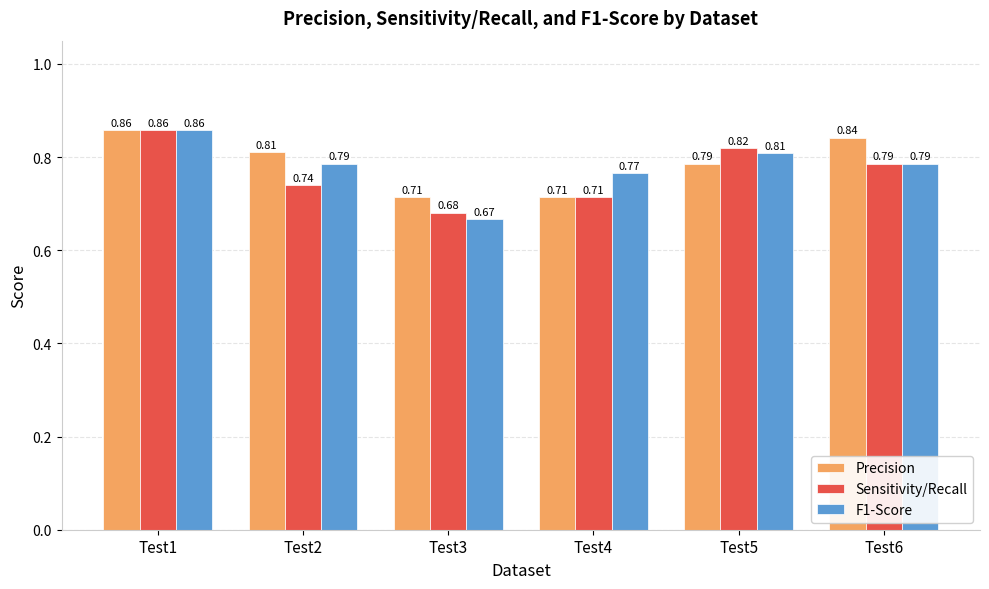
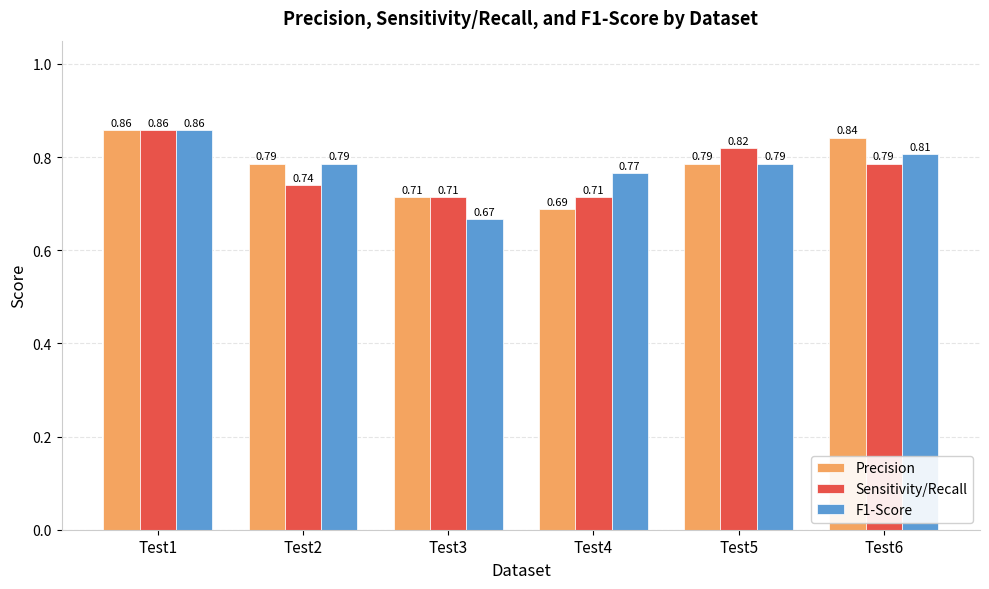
Precision, Test2: 0.81 -> 0.79
Sensitivity/Recall, Test3: 0.68 -> 0.71
Precision, Test4: 0.71 -> 0.69
F1-Score, Test5: 0.81 -> 0.79
F1-Score, Test6: 0.79 -> 0.81
